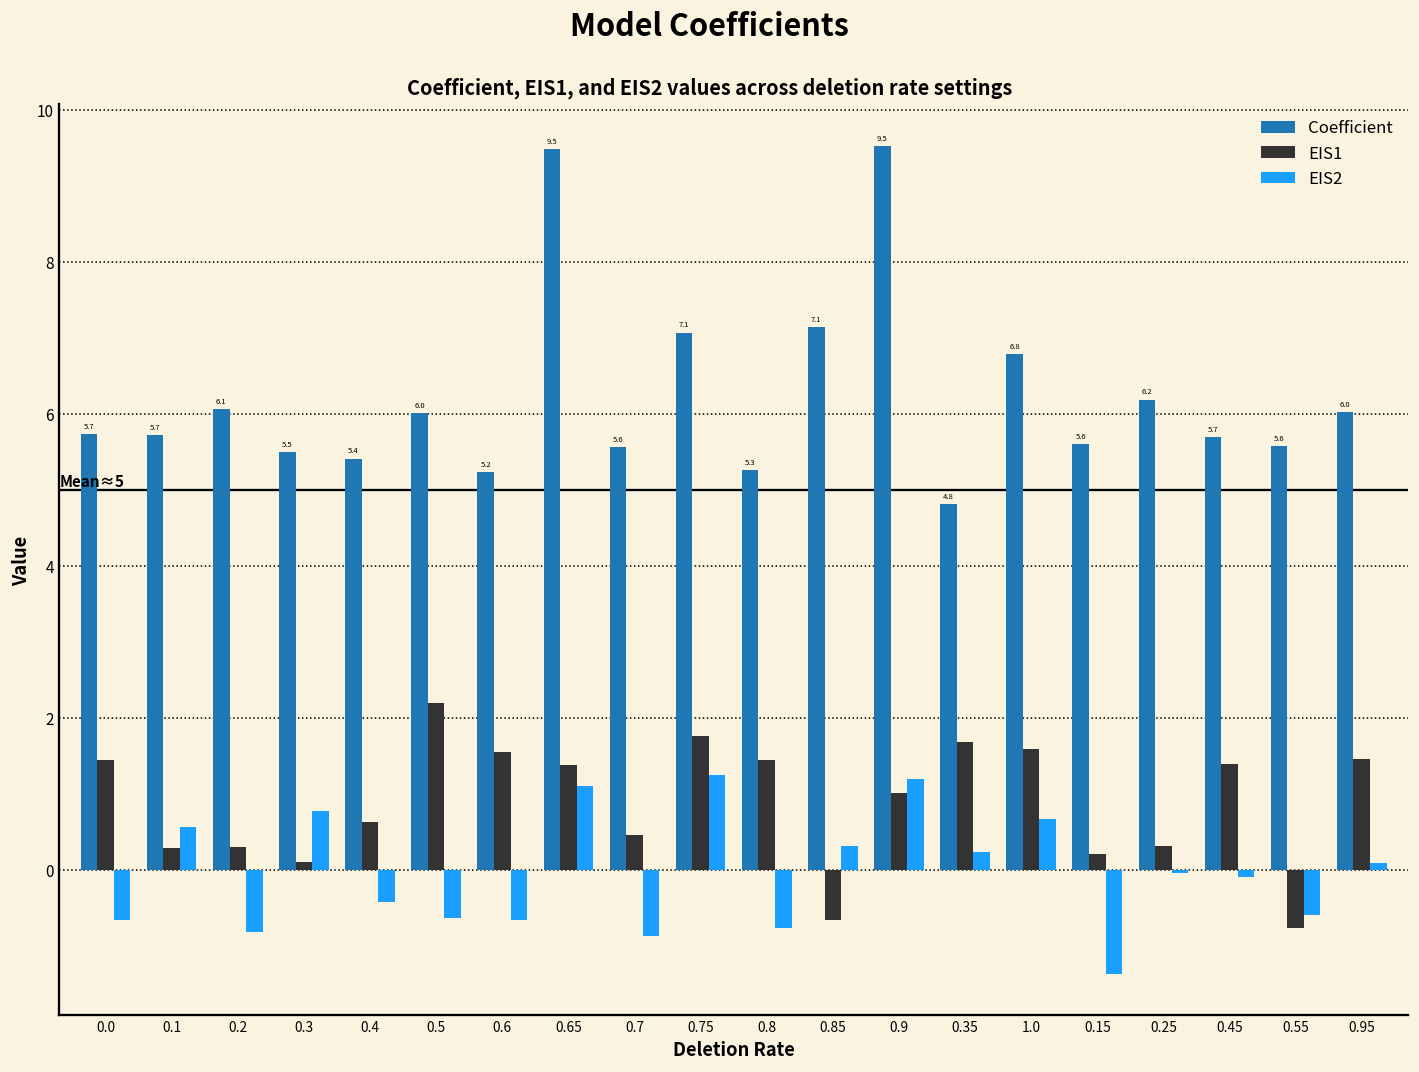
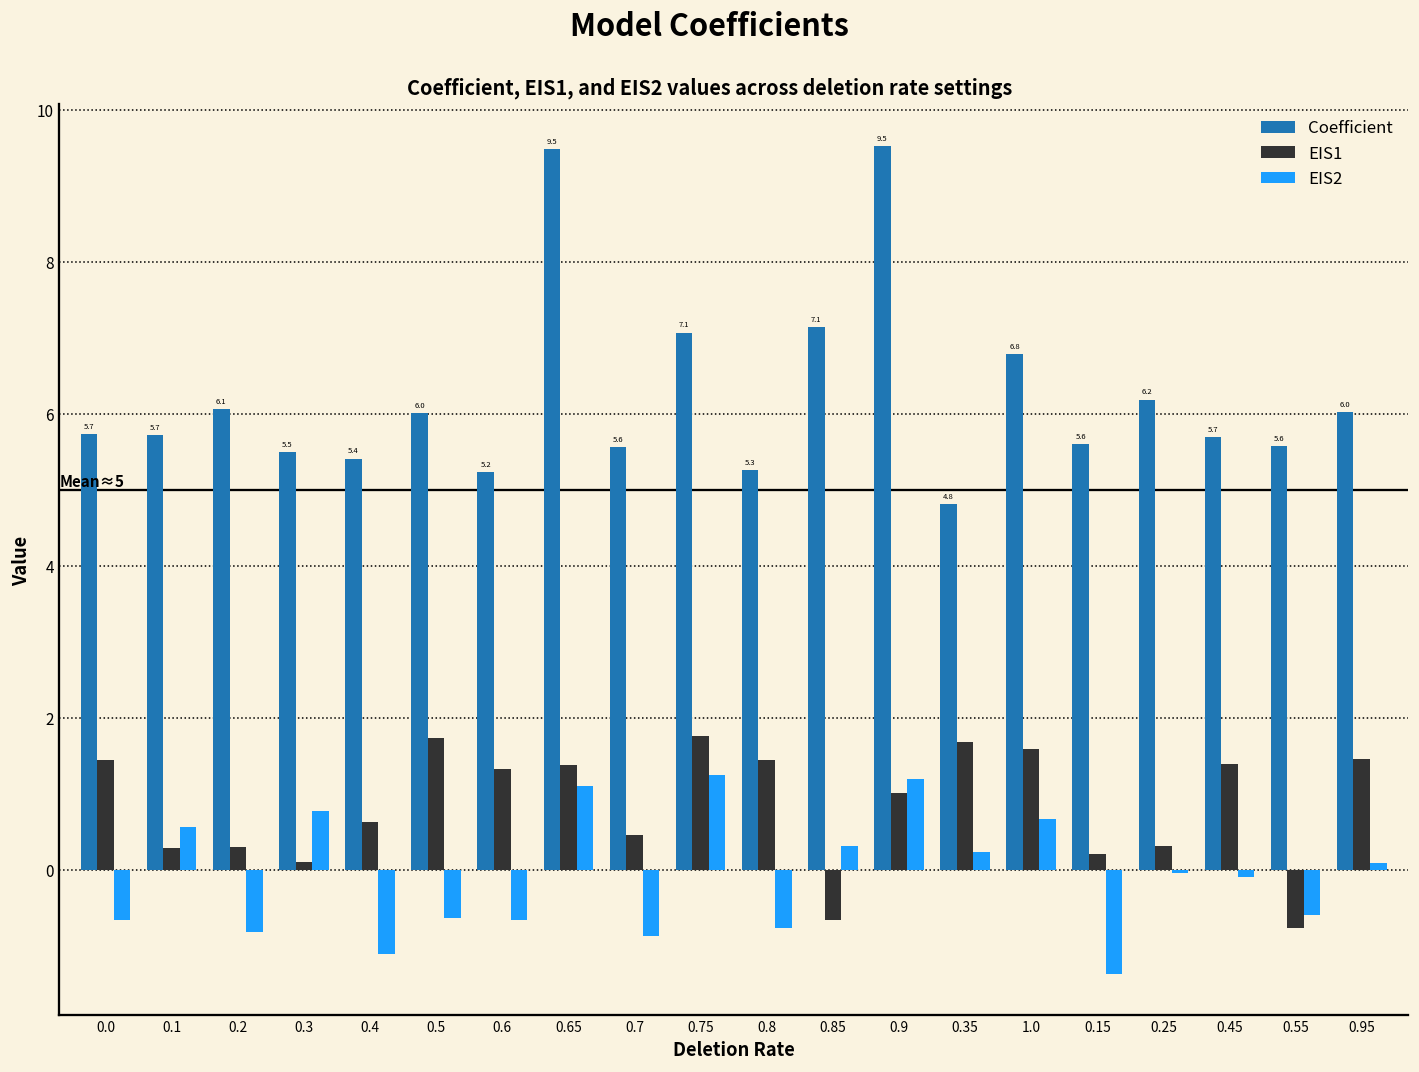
EIS2, 0.4: -0.4 -> -1.1
EIS1, 0.5: 2.2 -> 1.7
EIS1, 0.6: 1.6 -> 1.3
